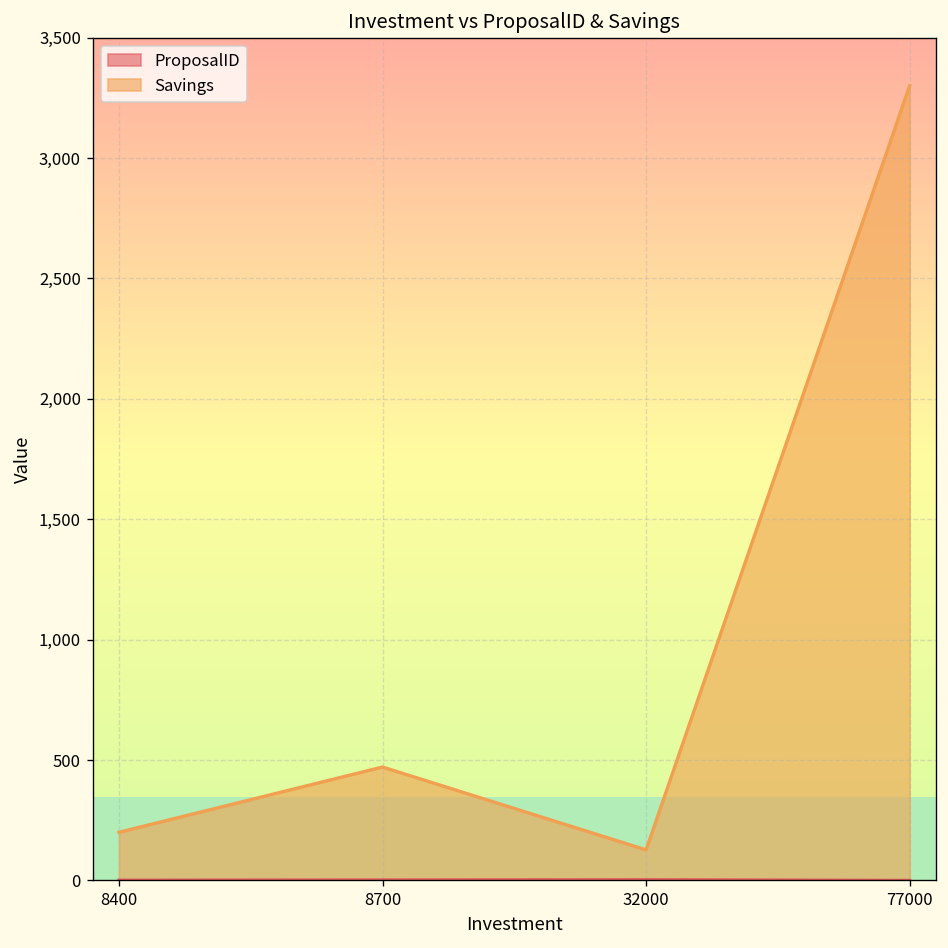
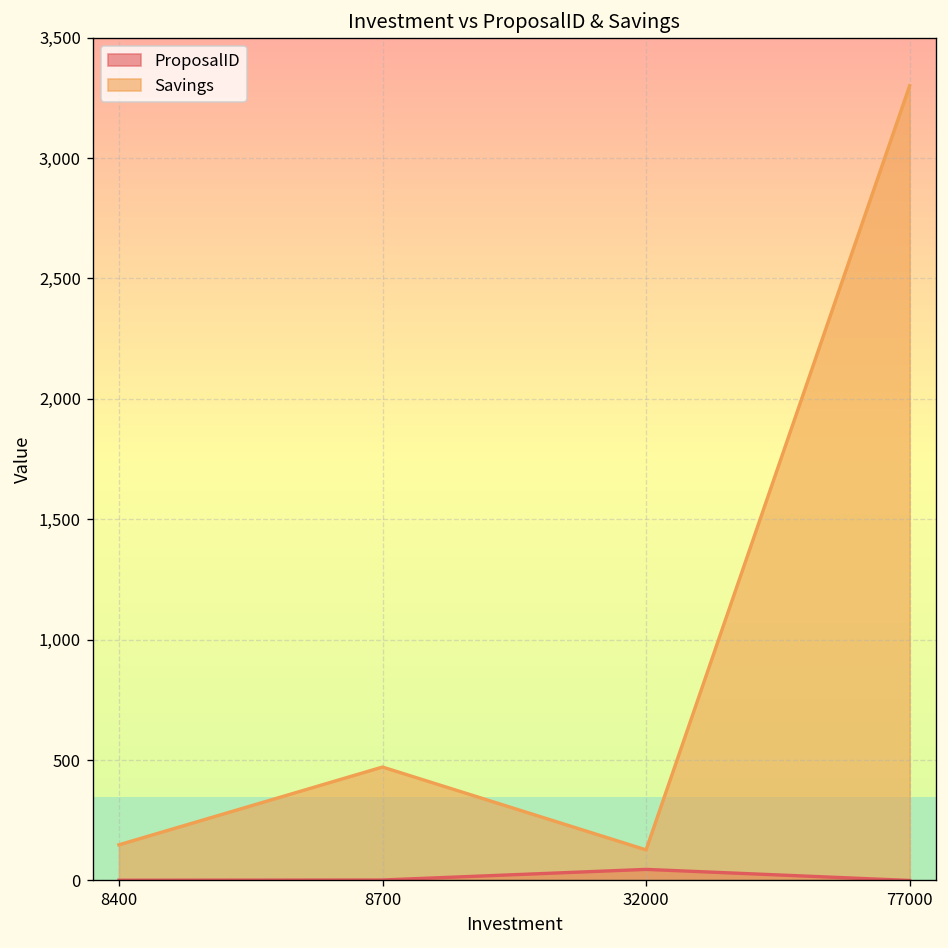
Savings, 8400: 200 -> 150
ProposalID, 32000: 0 -> 50
